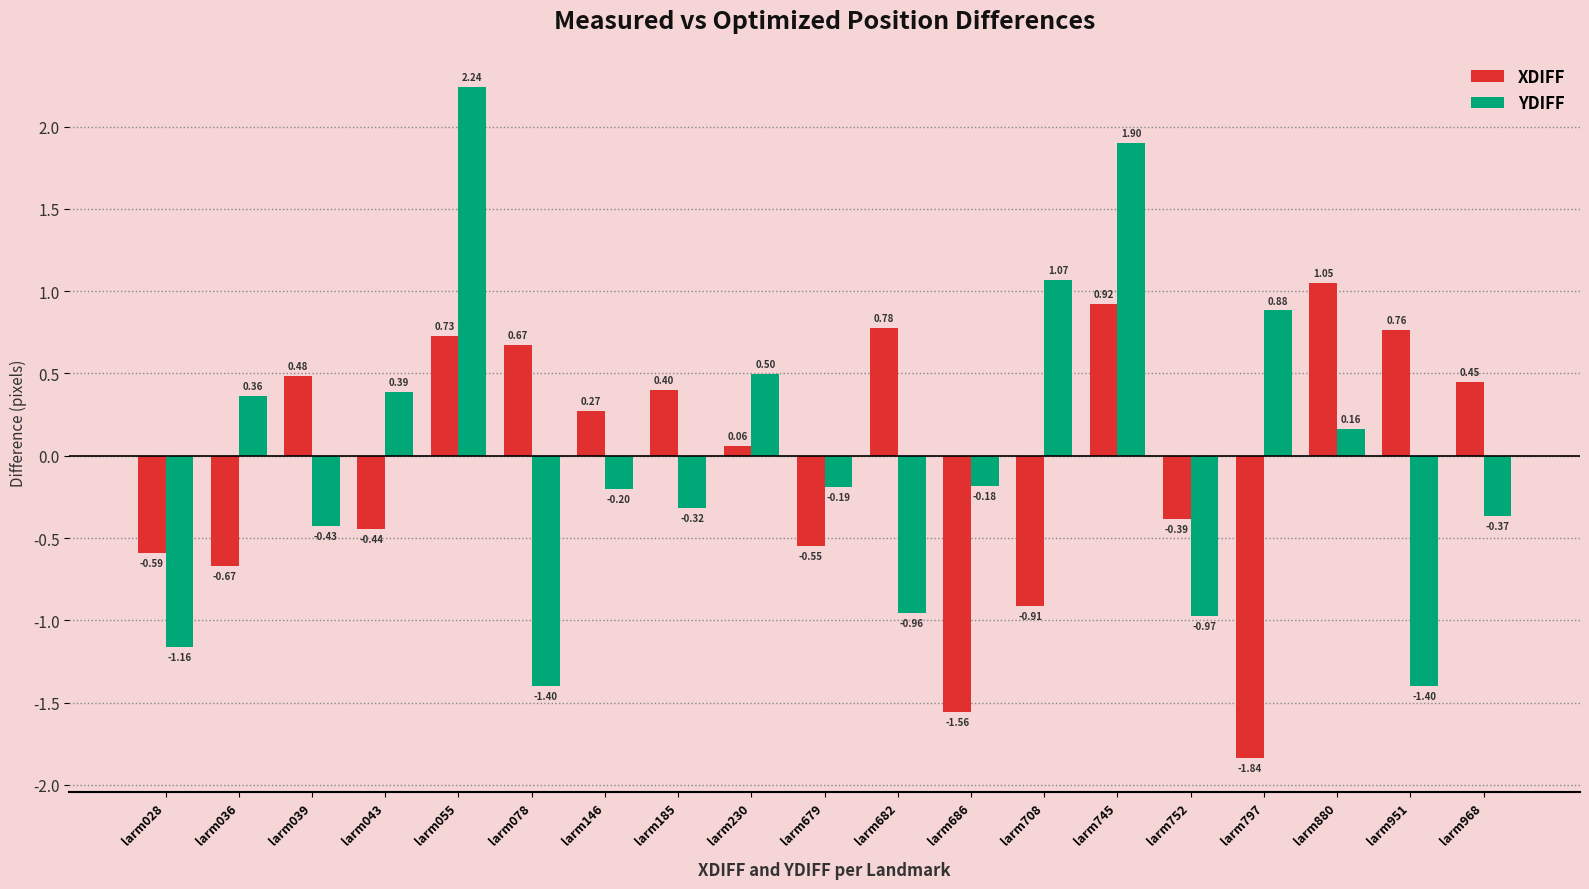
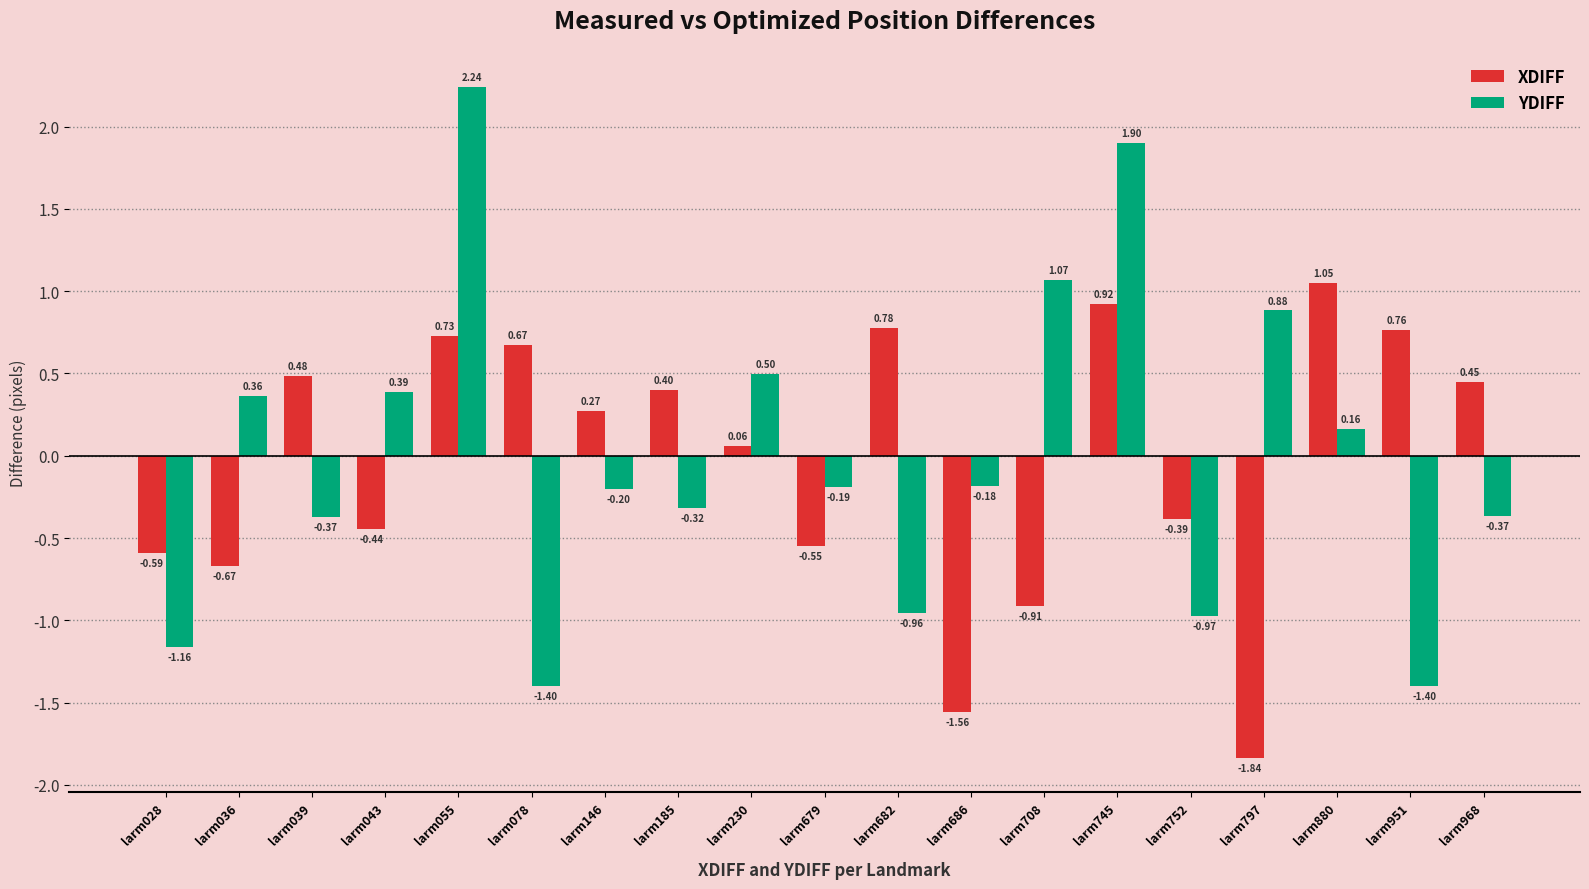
YDIFF, larm039: -0.43 -> -0.37
